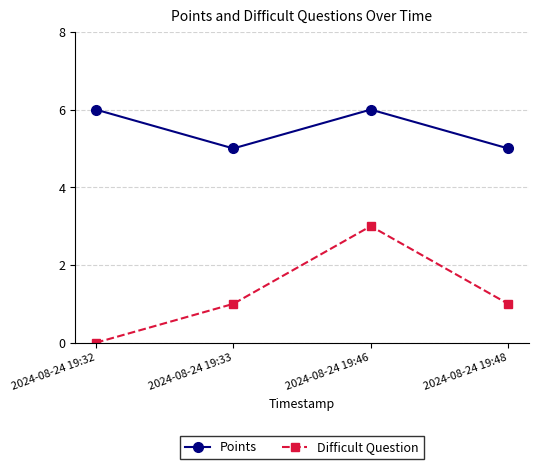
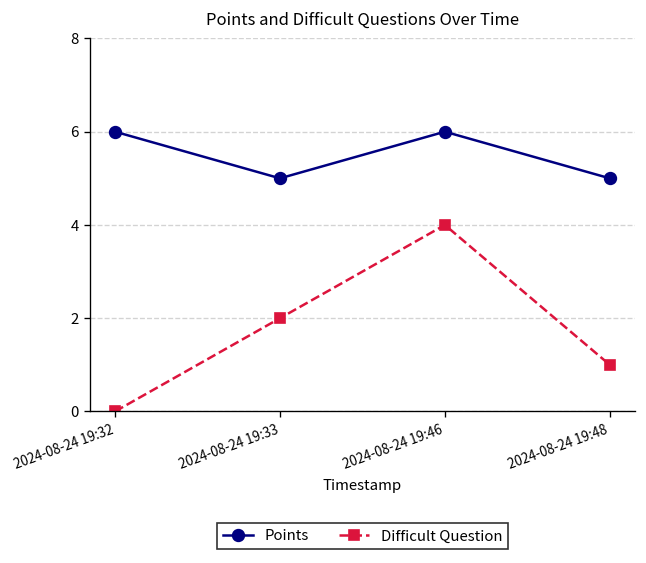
Difficult Question, 2024-08-24 19:33: 1 -> 2
Difficult Question, 2024-08-24 19:46: 3 -> 4
